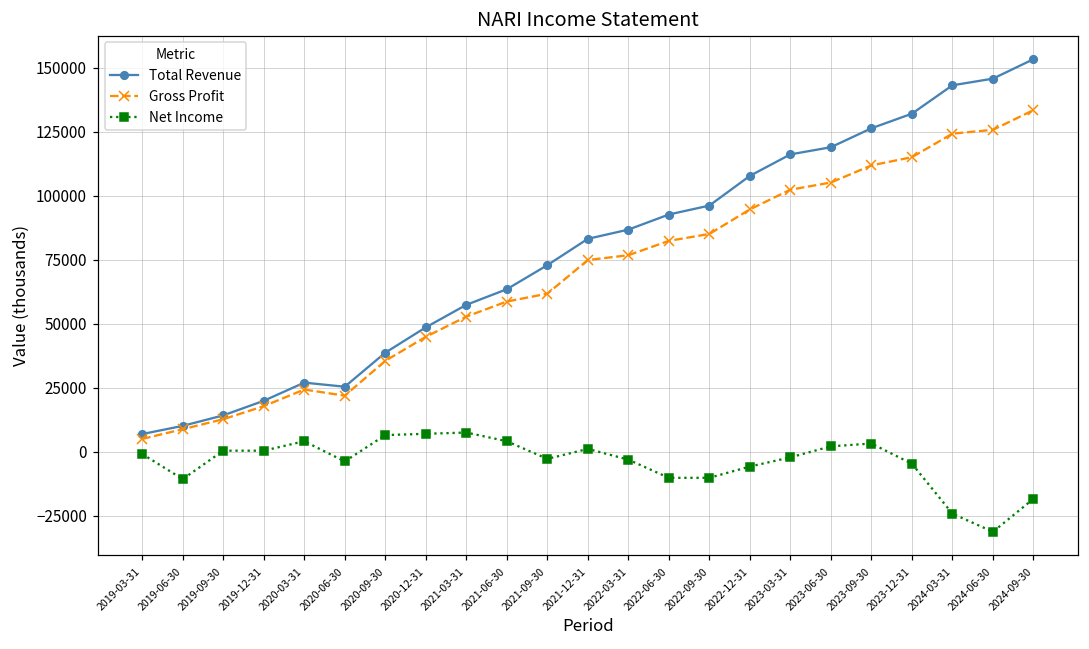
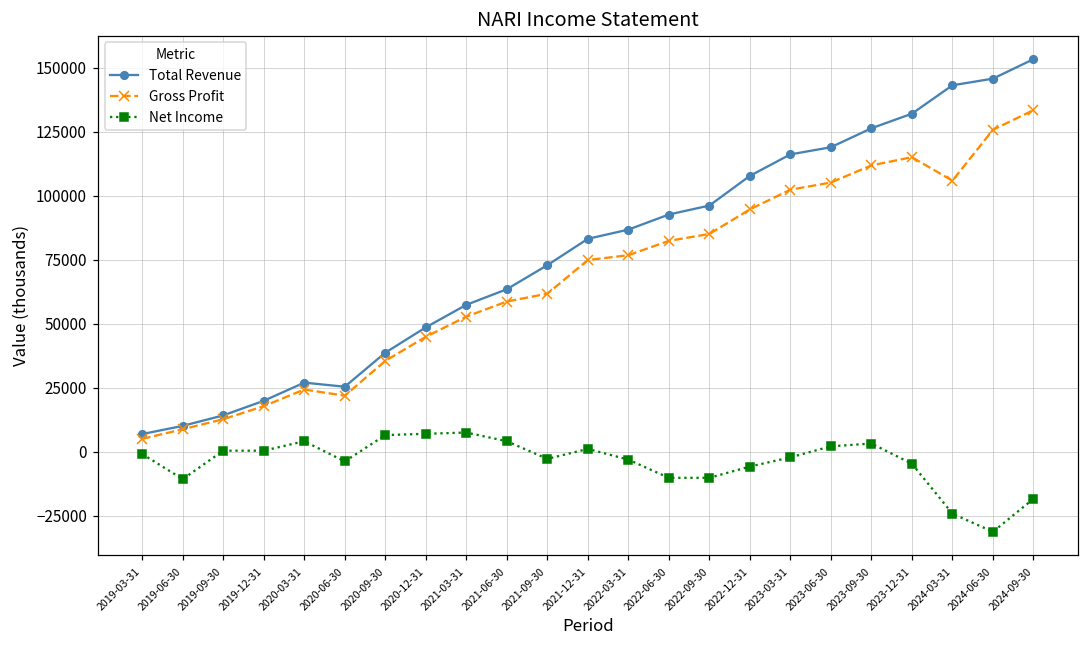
Gross Profit, 2024-03-31: 124000 -> 106000
